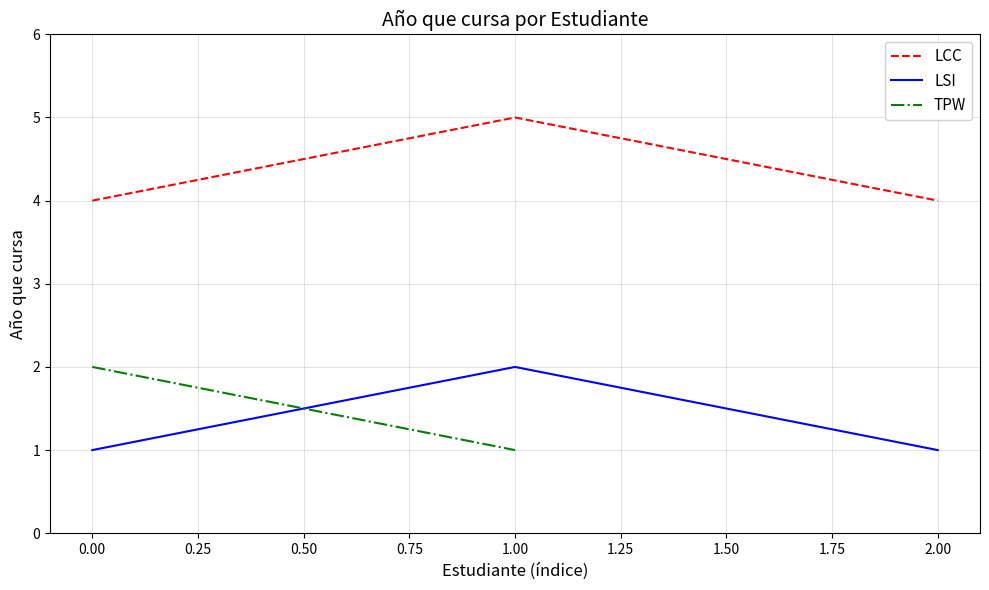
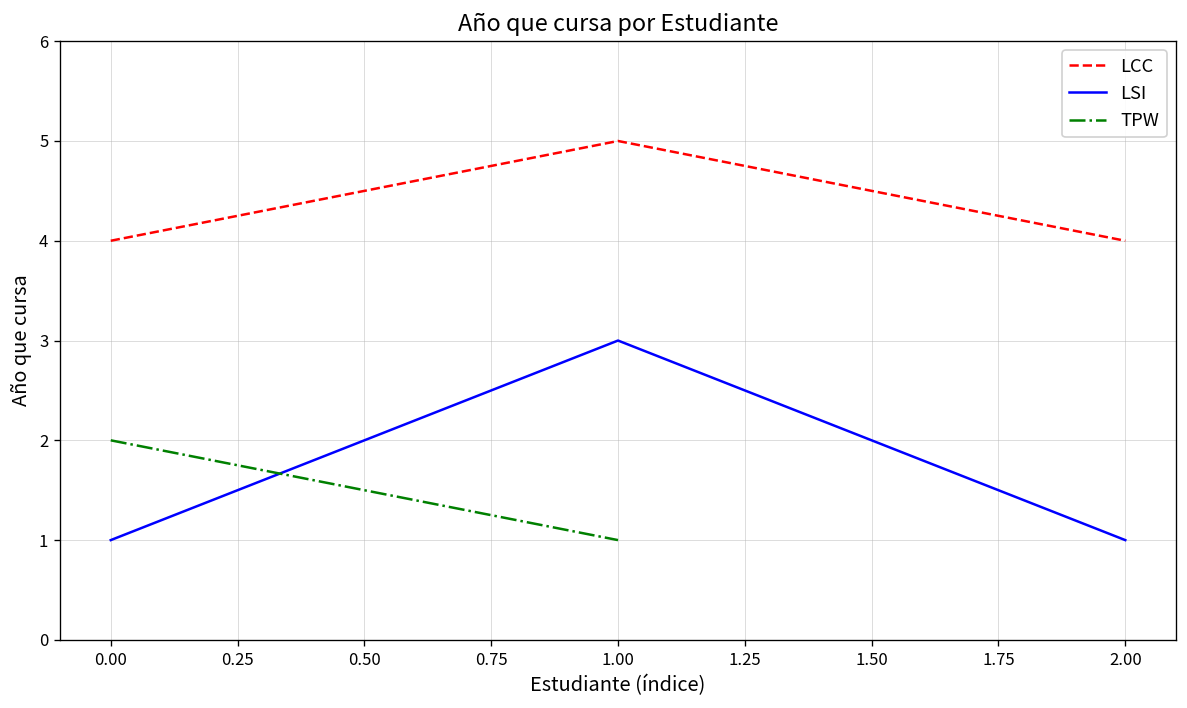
LSI, 1.00: 2 -> 3
